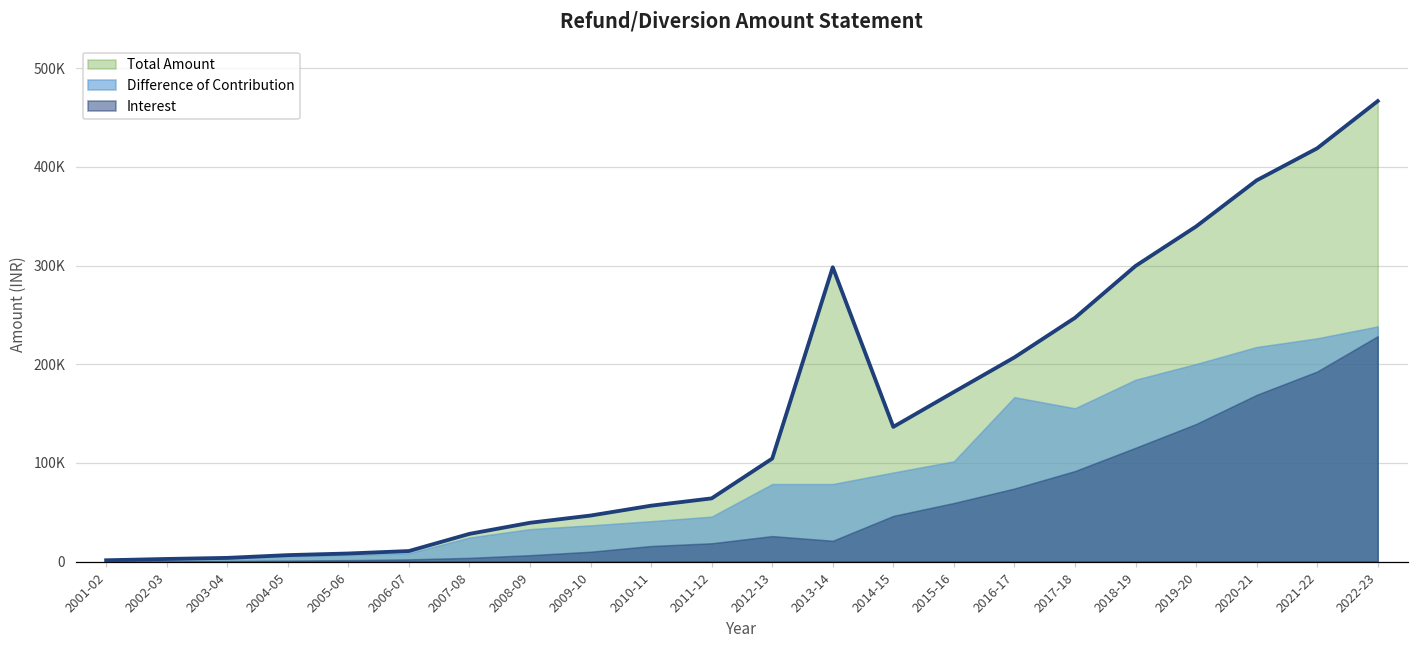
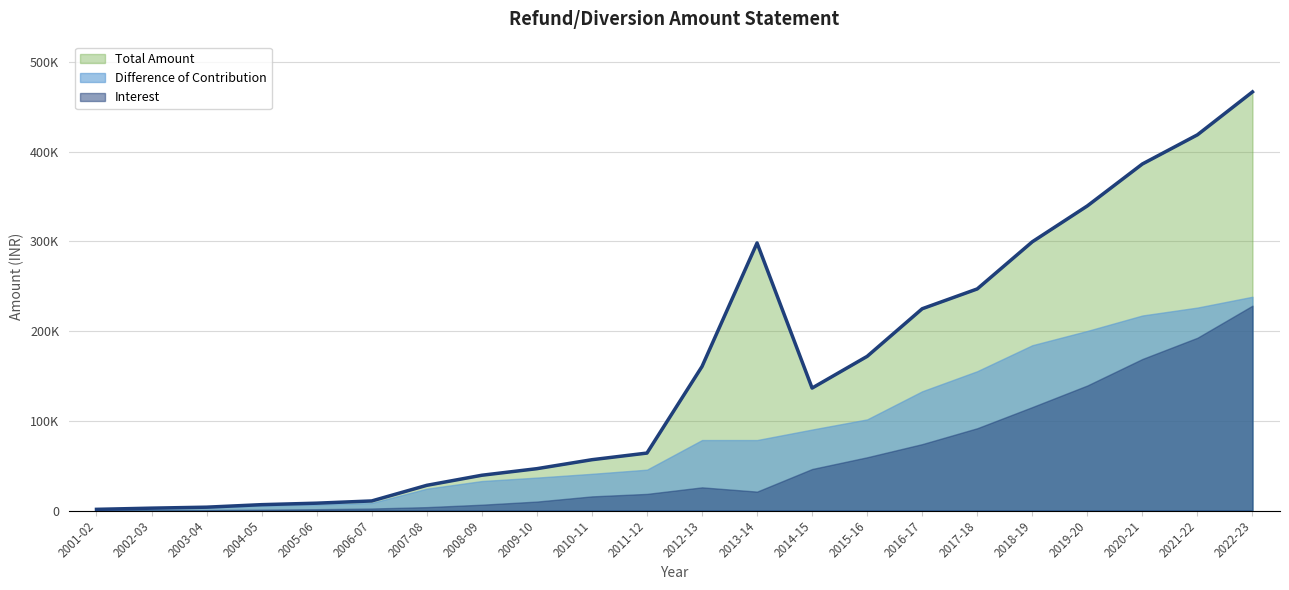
Total Amount, 2012-13: 100000 -> 160000
Total Amount, 2016-17: 210000 -> 220000
Difference of Contribution, 2016-17: 170000 -> 130000
